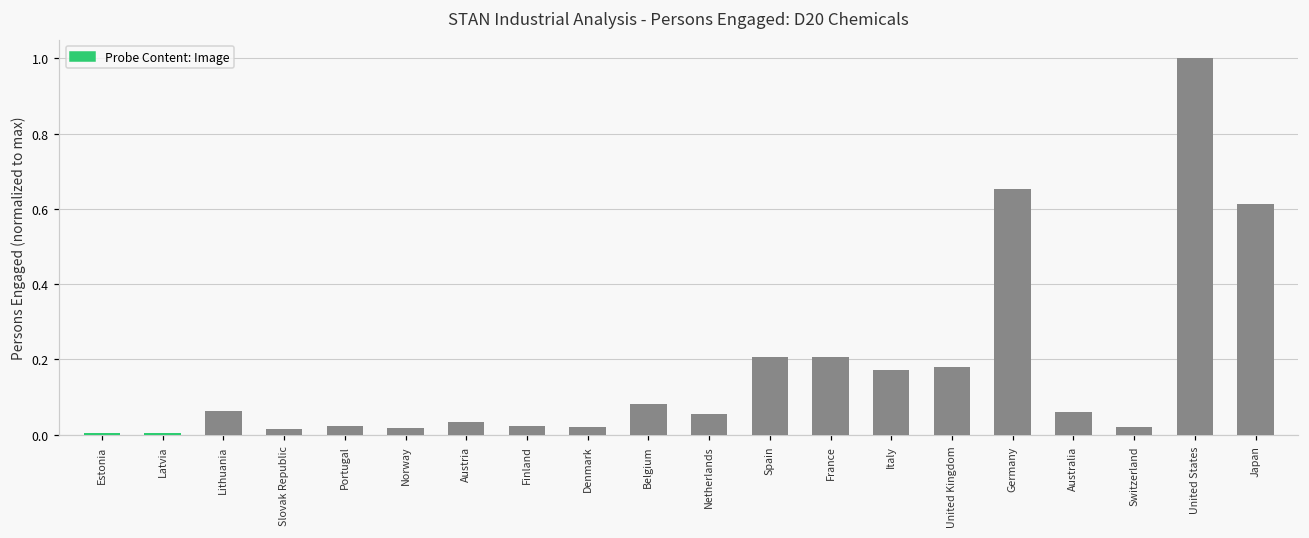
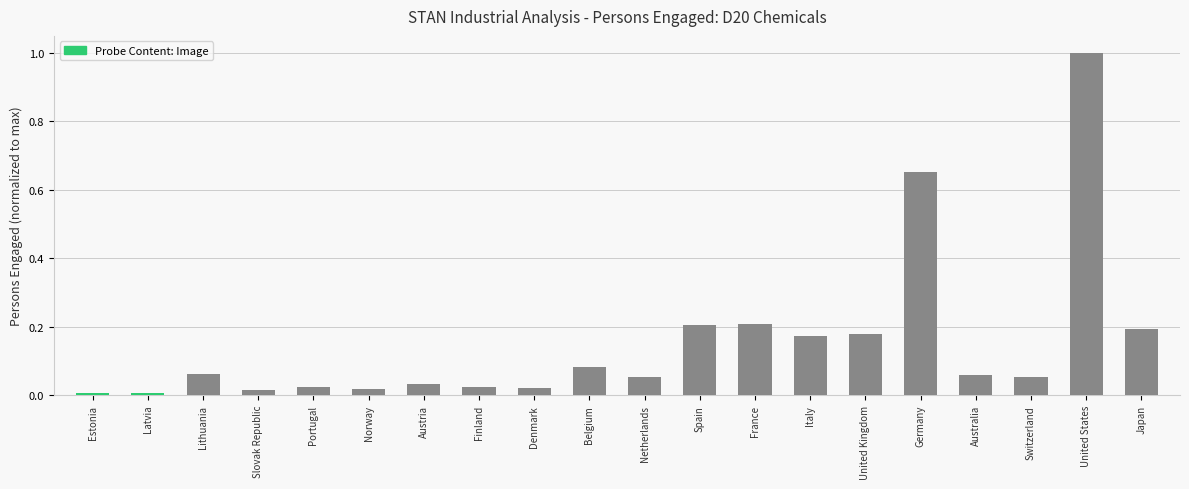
Switzerland: 0.02 -> 0.05
Japan: 0.61 -> 0.19
